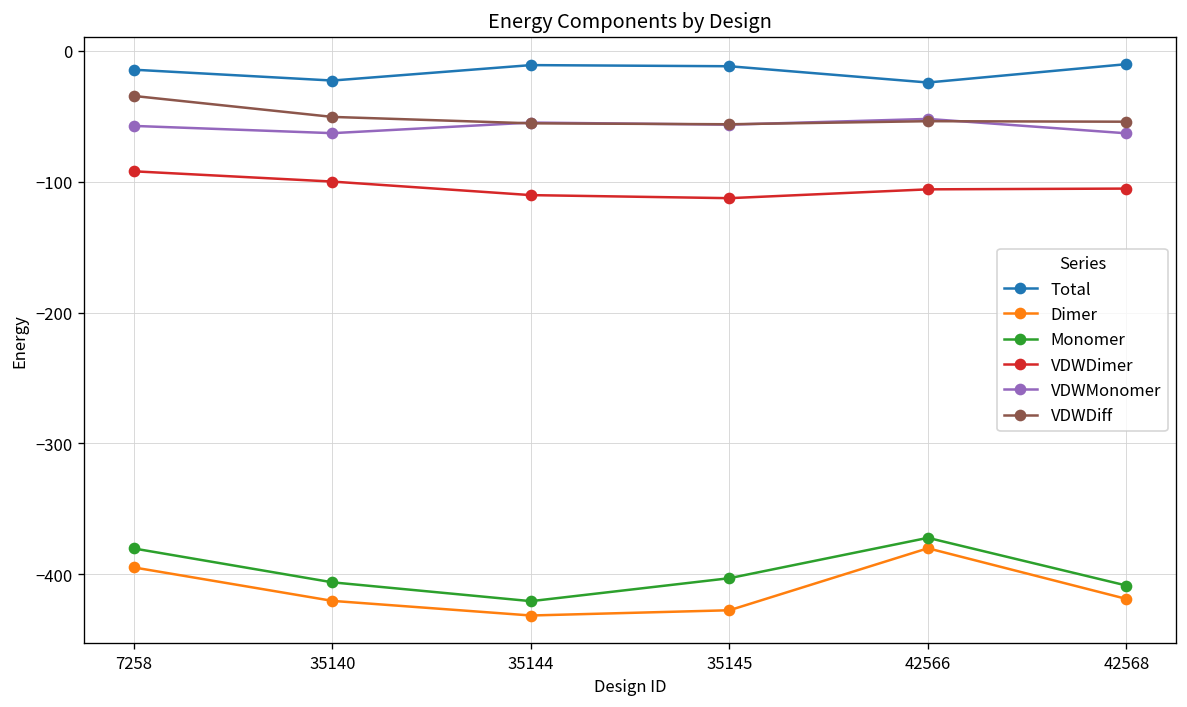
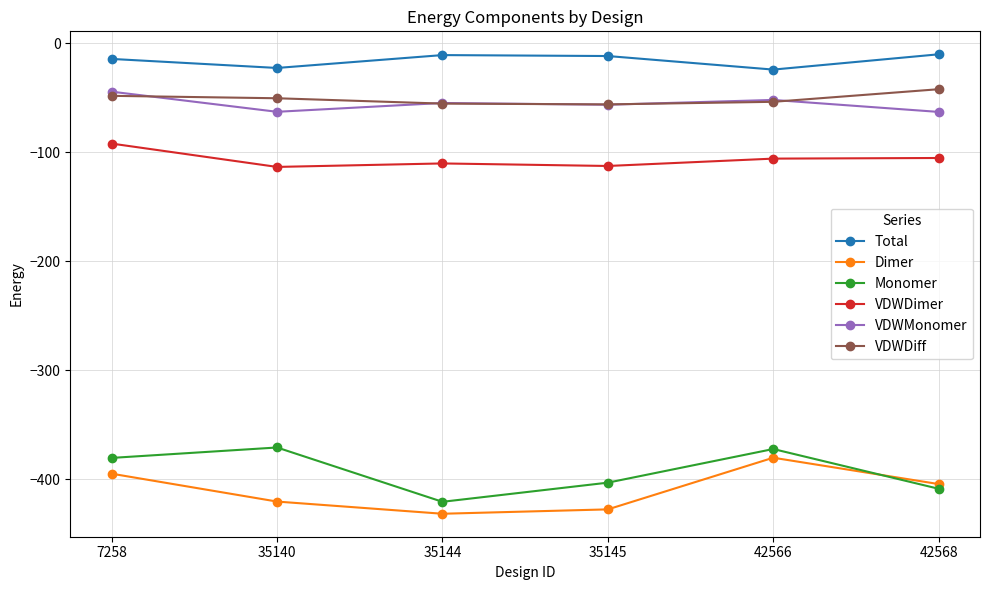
VDWMonomer, 7258: -57 -> -44
VDWDiff, 7258: -35 -> -48
Monomer, 35140: -406 -> -371
VDWDimer, 35140: -100 -> -113
Dimer, 42568: -419 -> -404
VDWDiff, 42568: -54 -> -42
